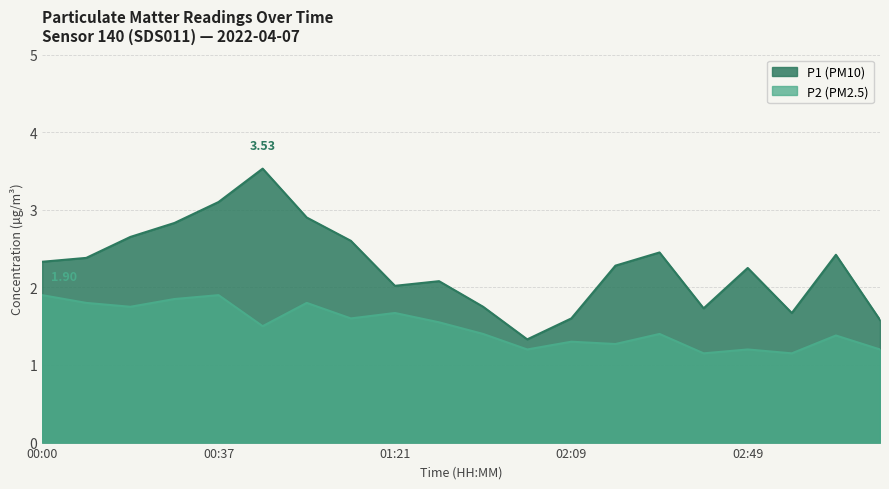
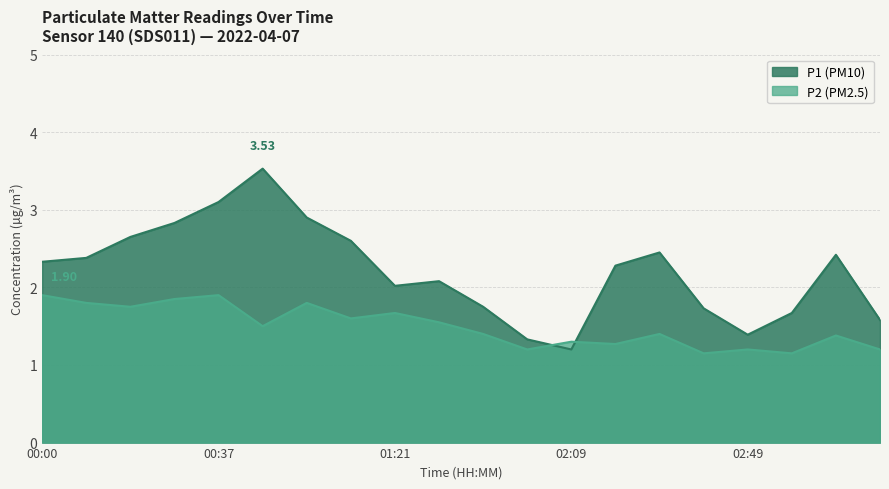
P1 (PM10), 02:09: 1.6 -> 1.2
P1 (PM10), 02:49: 2.3 -> 1.4
